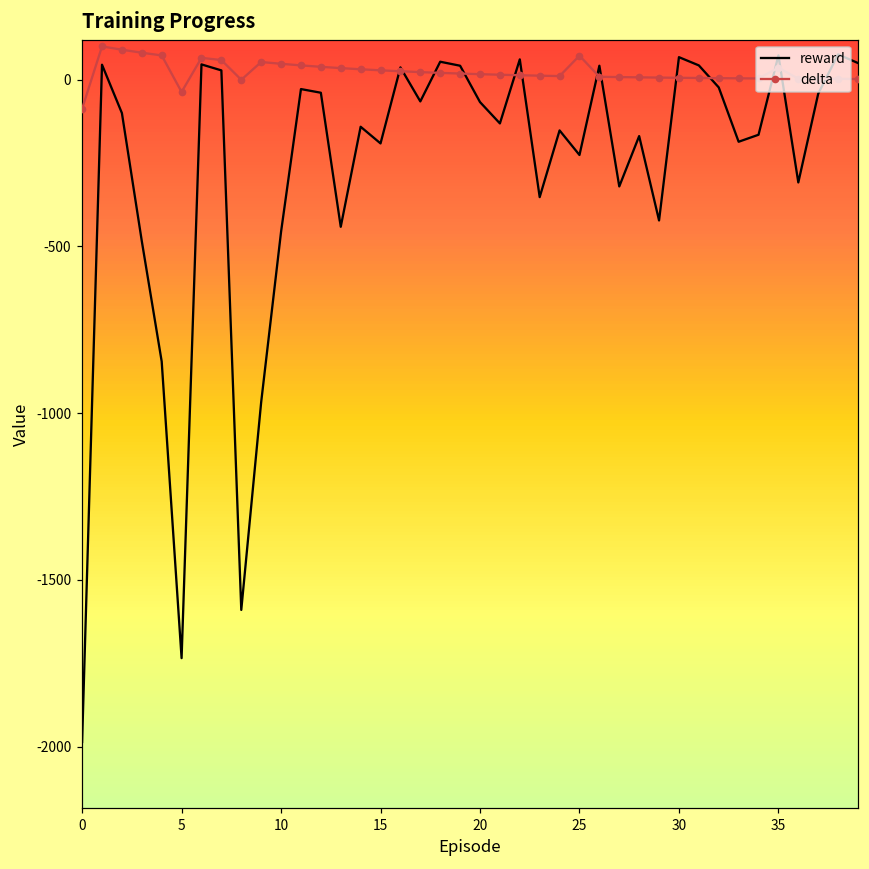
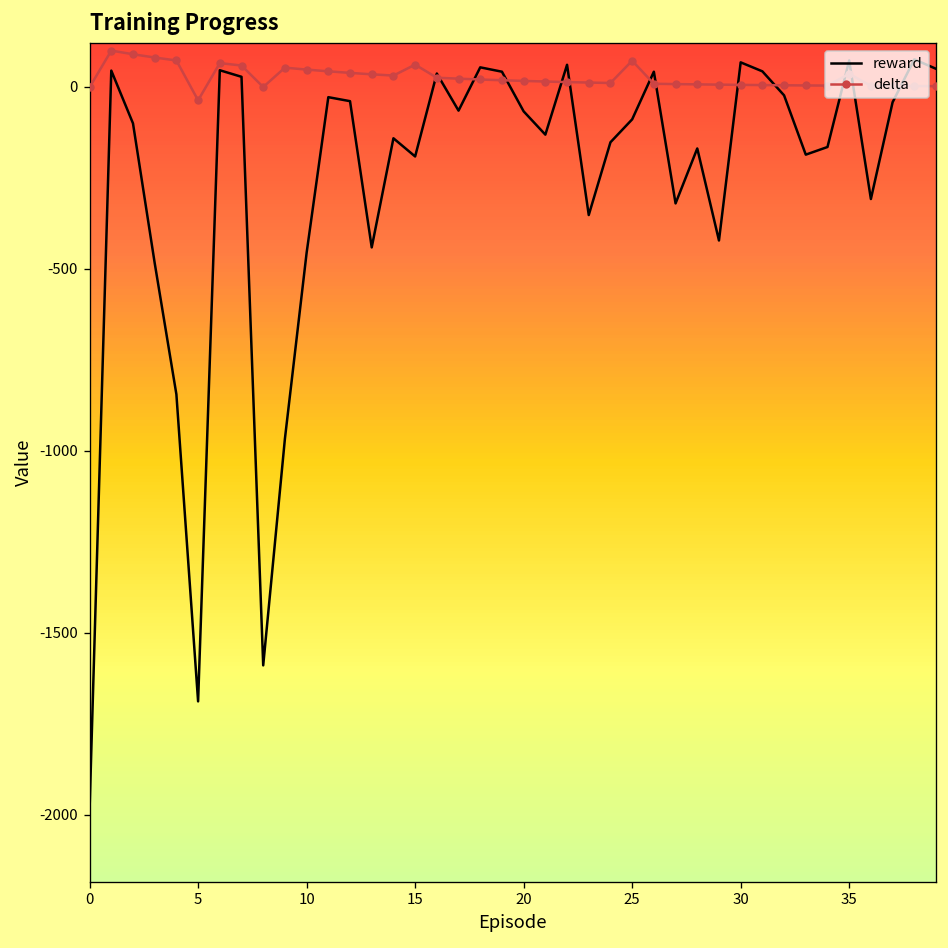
delta, 0: -90 -> 0
reward, 5: -1730 -> -1690
delta, 15: 30 -> 60
reward, 25: -230 -> -90
